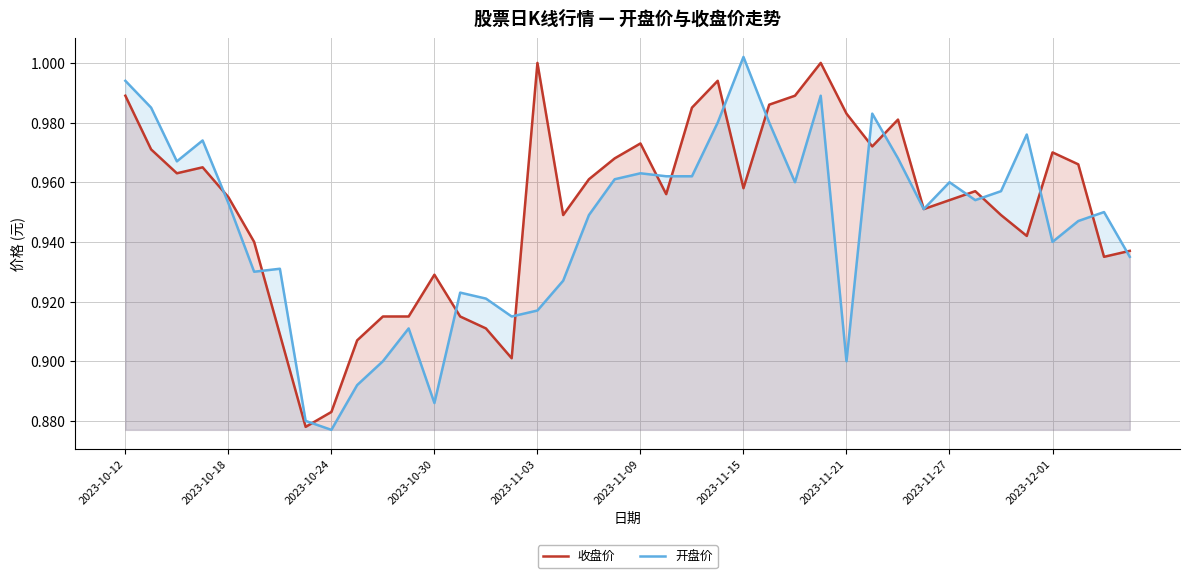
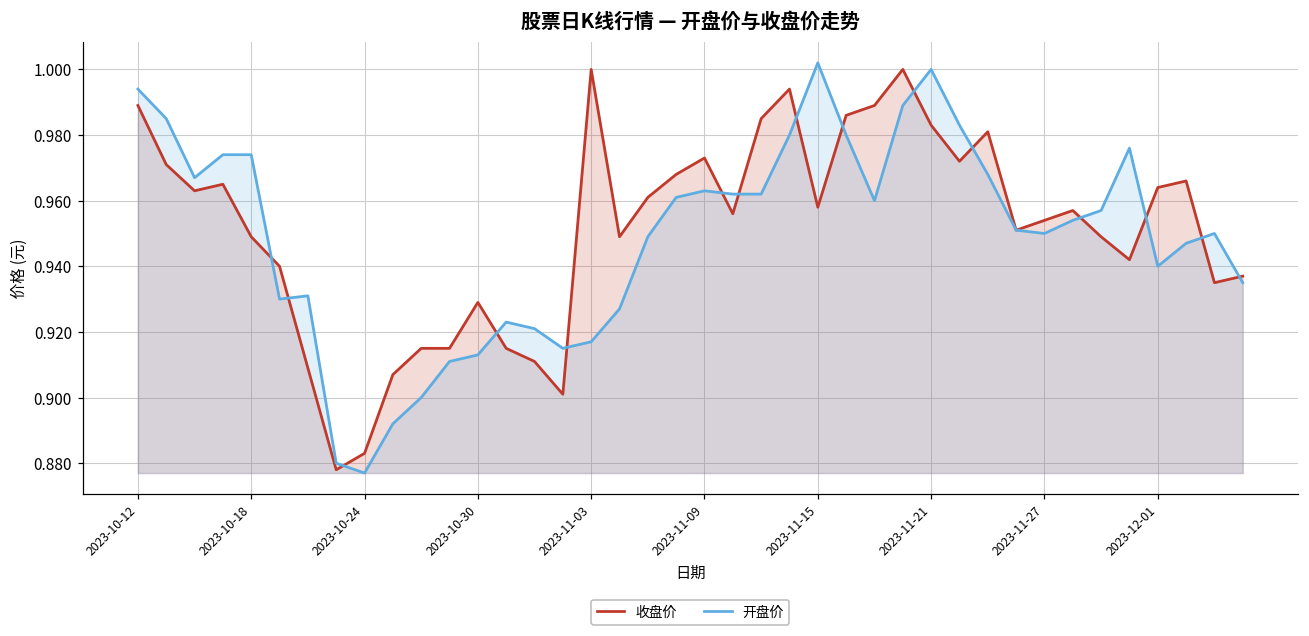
收盘价, 2023-10-18: 0.955 -> 0.949
开盘价, 2023-10-18: 0.953 -> 0.974
开盘价, 2023-10-30: 0.886 -> 0.913
开盘价, 2023-11-21: 0.9 -> 1.0
开盘价, 2023-11-27: 0.96 -> 0.95
收盘价, 2023-12-01: 0.970 -> 0.964
